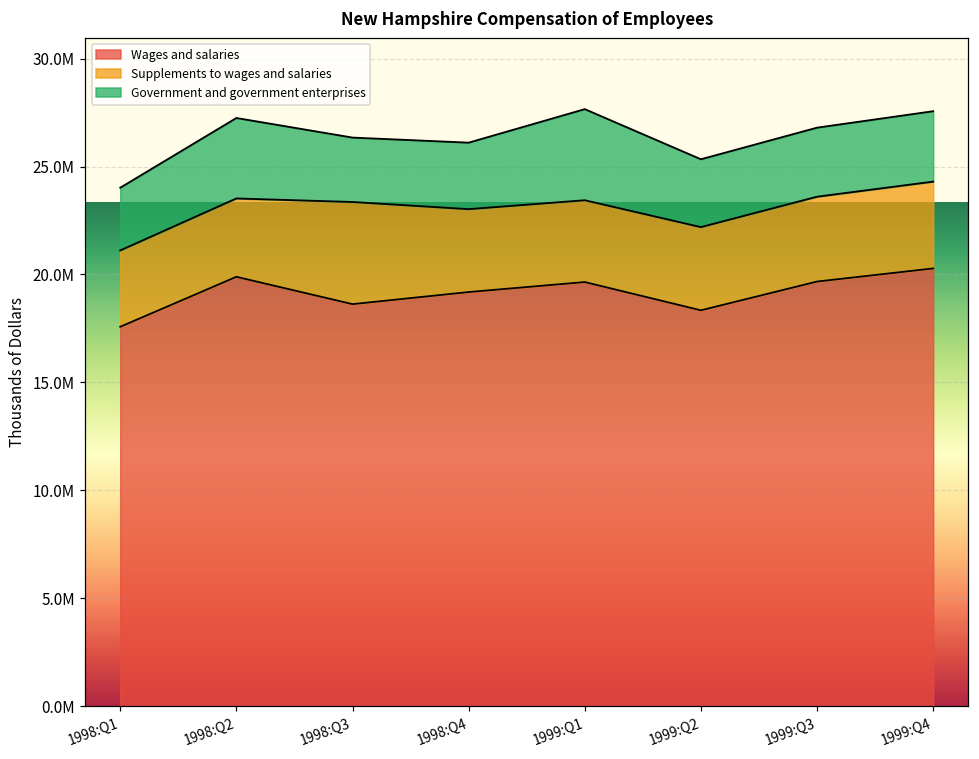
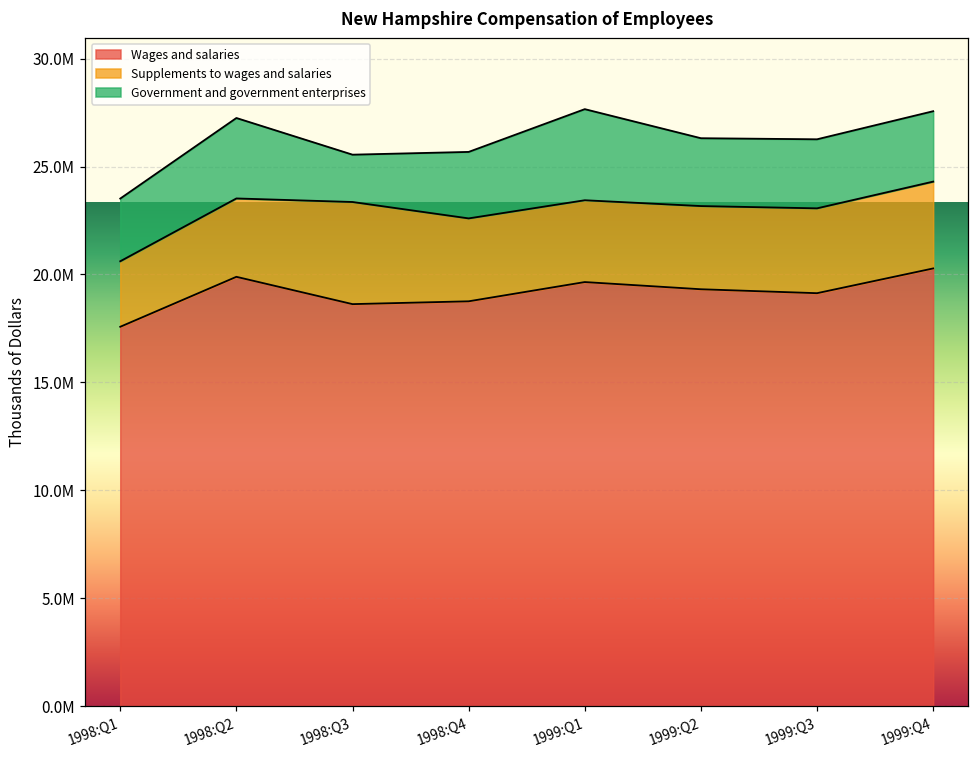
Supplements to wages and salaries, 1998:Q1: 3500000 -> 3000000
Government and government enterprises, 1998:Q3: 3000000 -> 2200000
Wages and salaries, 1998:Q4: 19200000 -> 18800000
Wages and salaries, 1999:Q2: 18300000 -> 19300000
Wages and salaries, 1999:Q3: 19700000 -> 19100000
